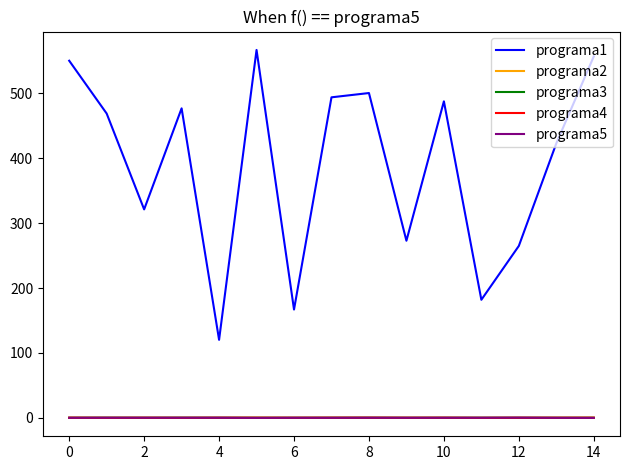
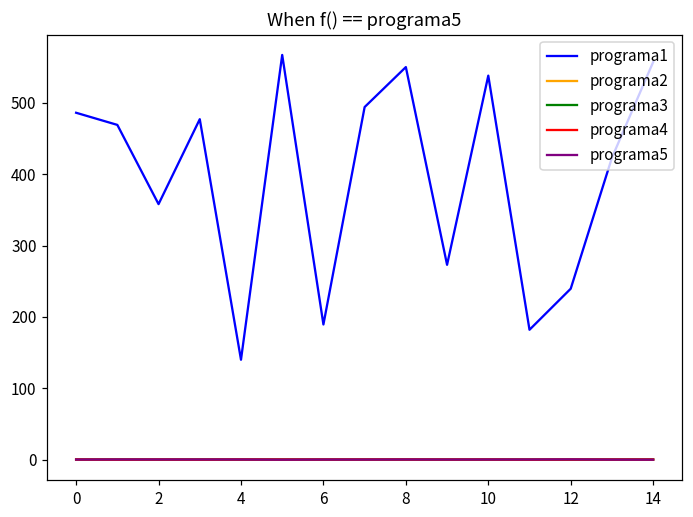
programa1, 0: 550 -> 490
programa1, 2: 320 -> 360
programa1, 4: 120 -> 140
programa1, 6: 170 -> 190
programa1, 8: 500 -> 550
programa1, 10: 490 -> 540
programa1, 12: 270 -> 240
